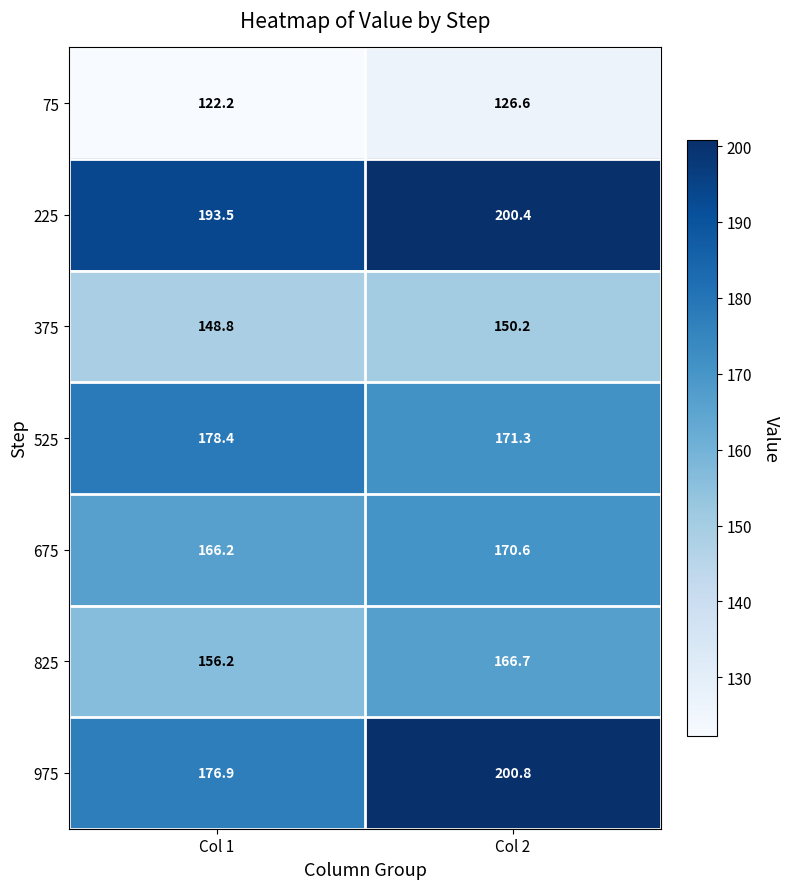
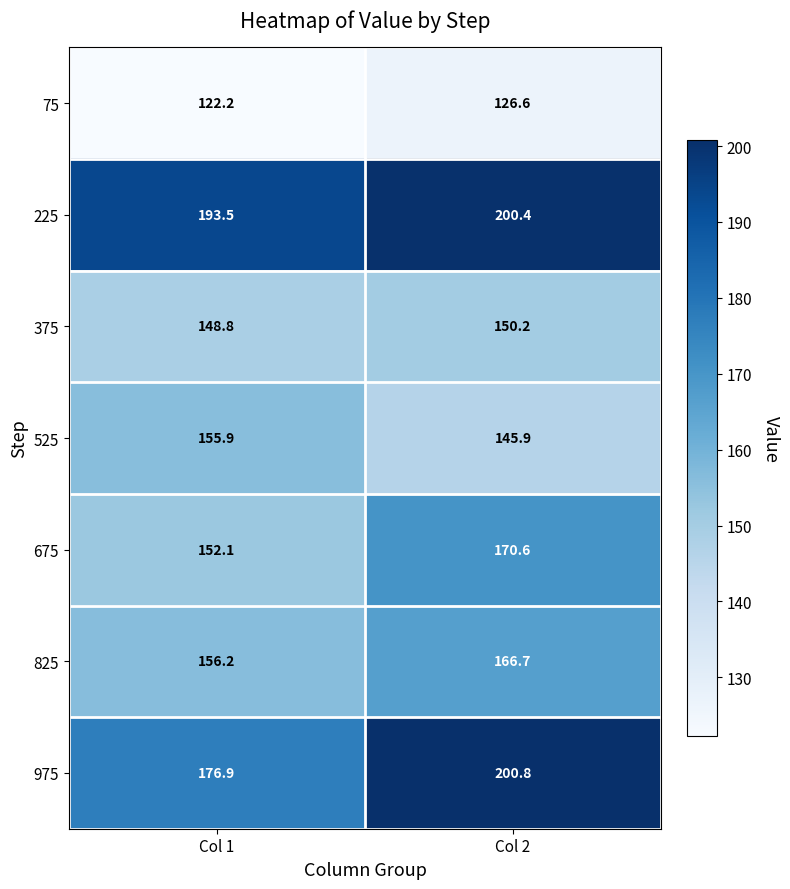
525, Col 1: 178.4 -> 155.9
525, Col 2: 171.3 -> 145.9
675, Col 1: 166.2 -> 152.1
